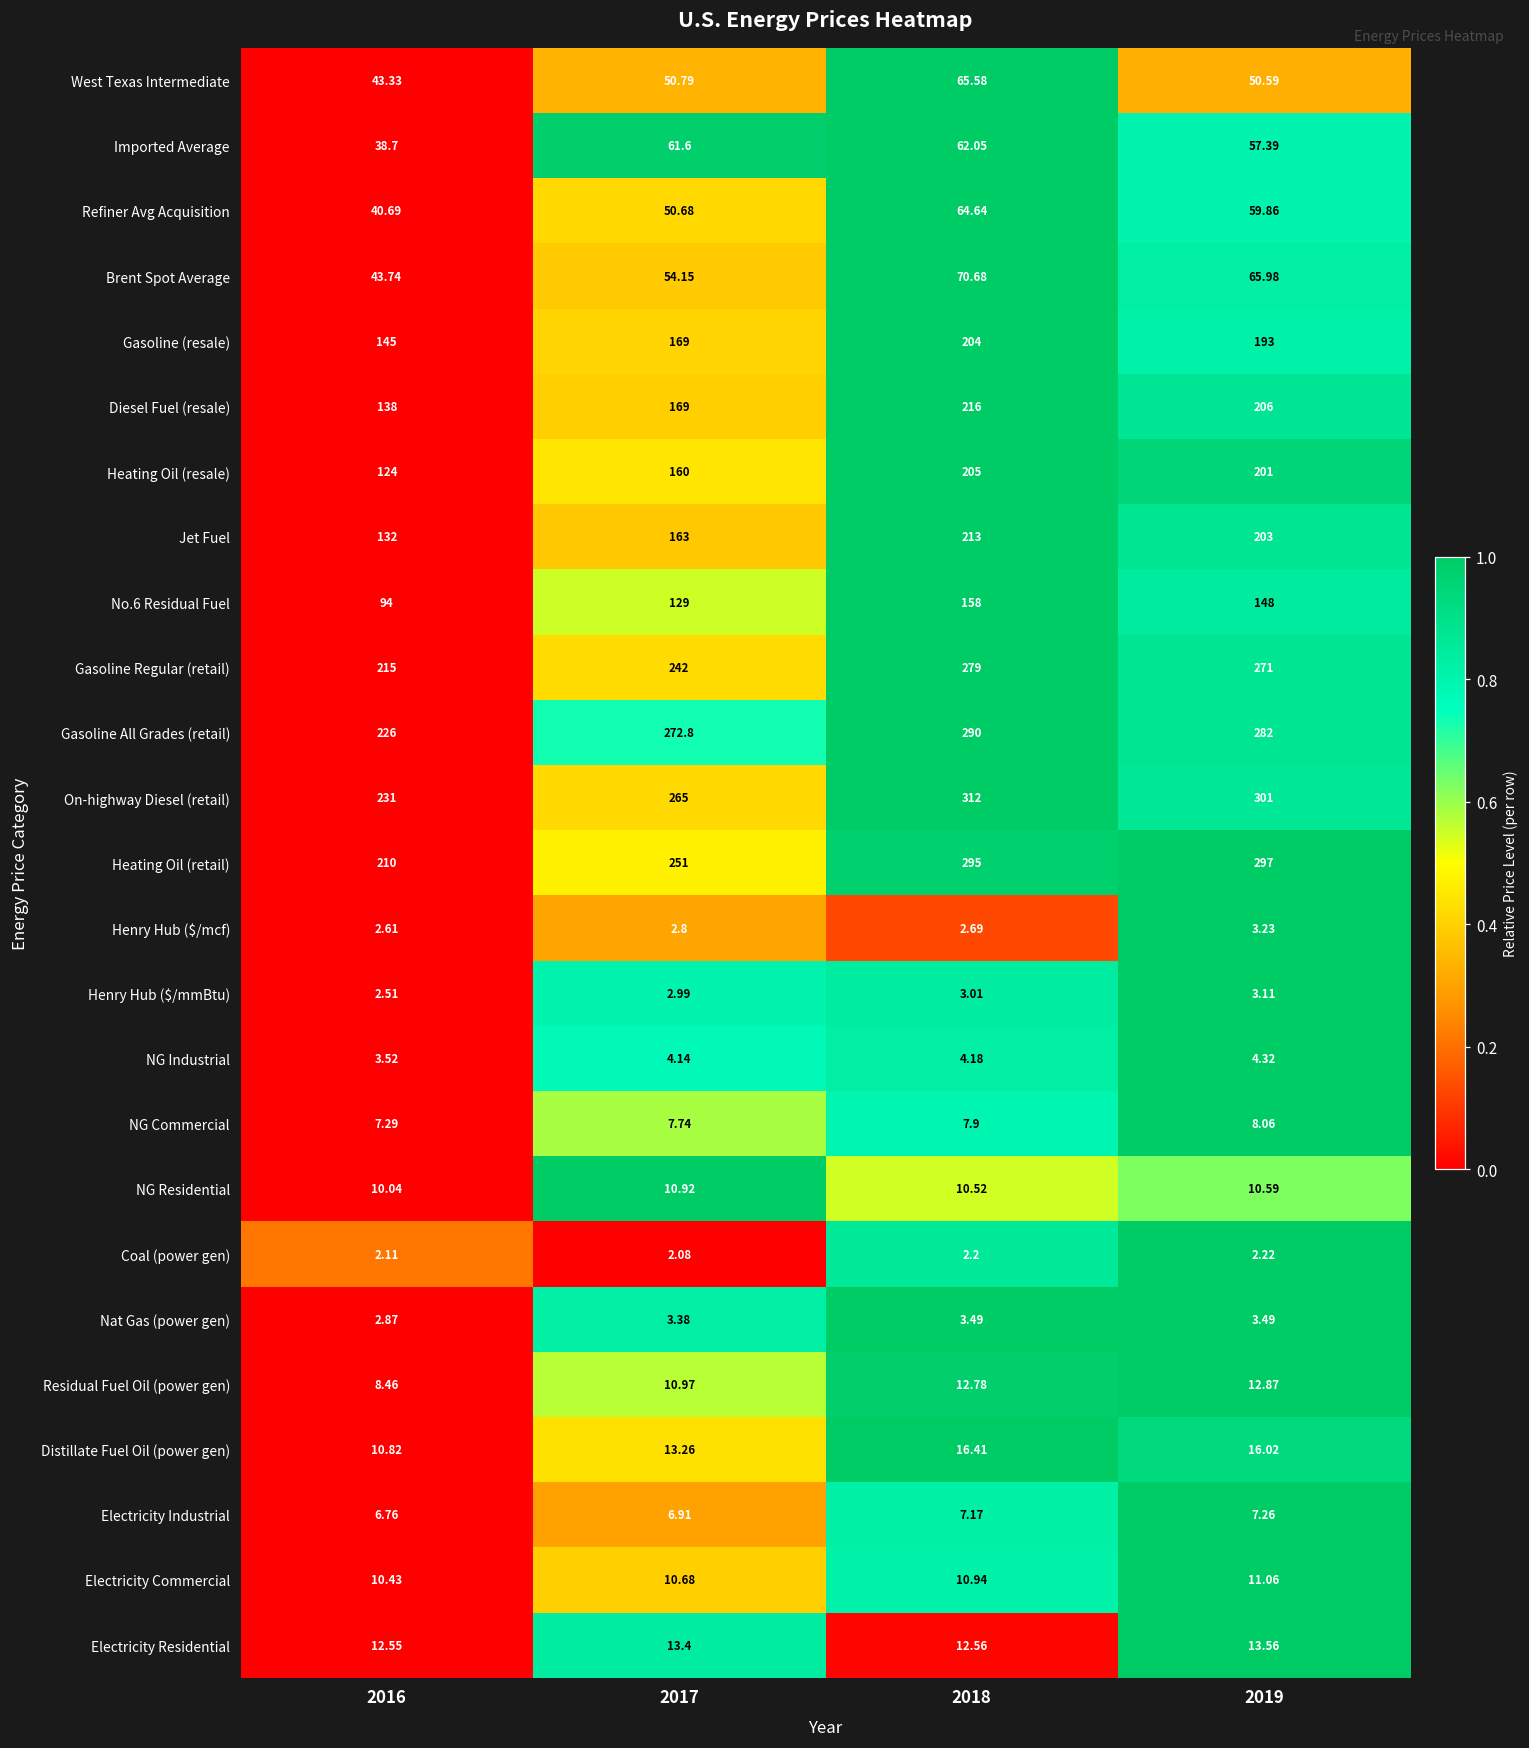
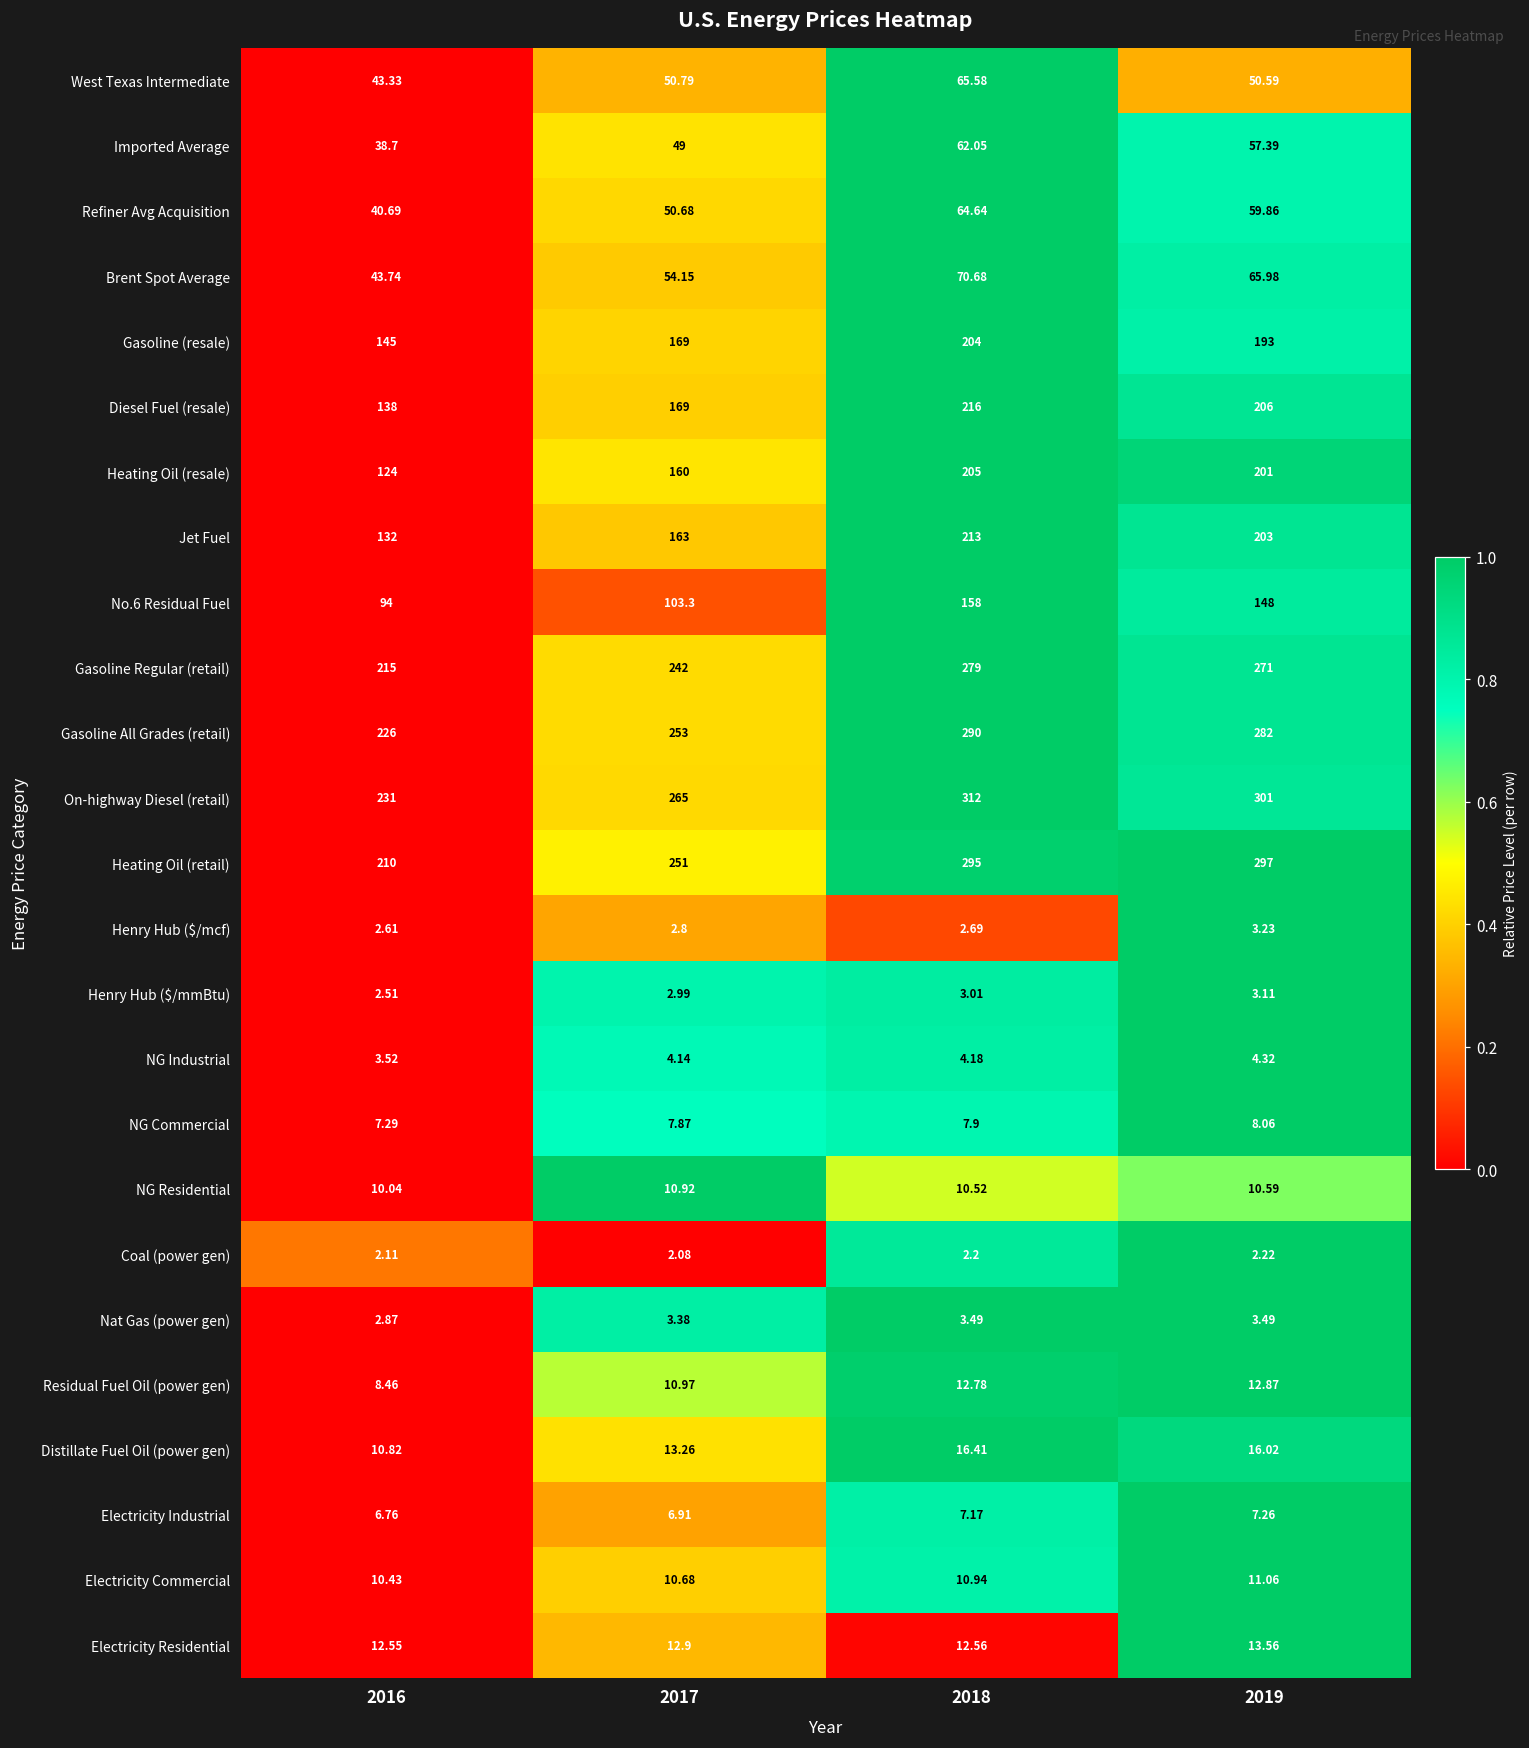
Imported Average, 2017: 61.6 -> 49
No.6 Residual Fuel, 2017: 129 -> 103.3
Gasoline All Grades (retail), 2017: 272.8 -> 253
NG Commercial, 2017: 7.74 -> 7.87
Electricity Residential, 2017: 13.4 -> 12.9
